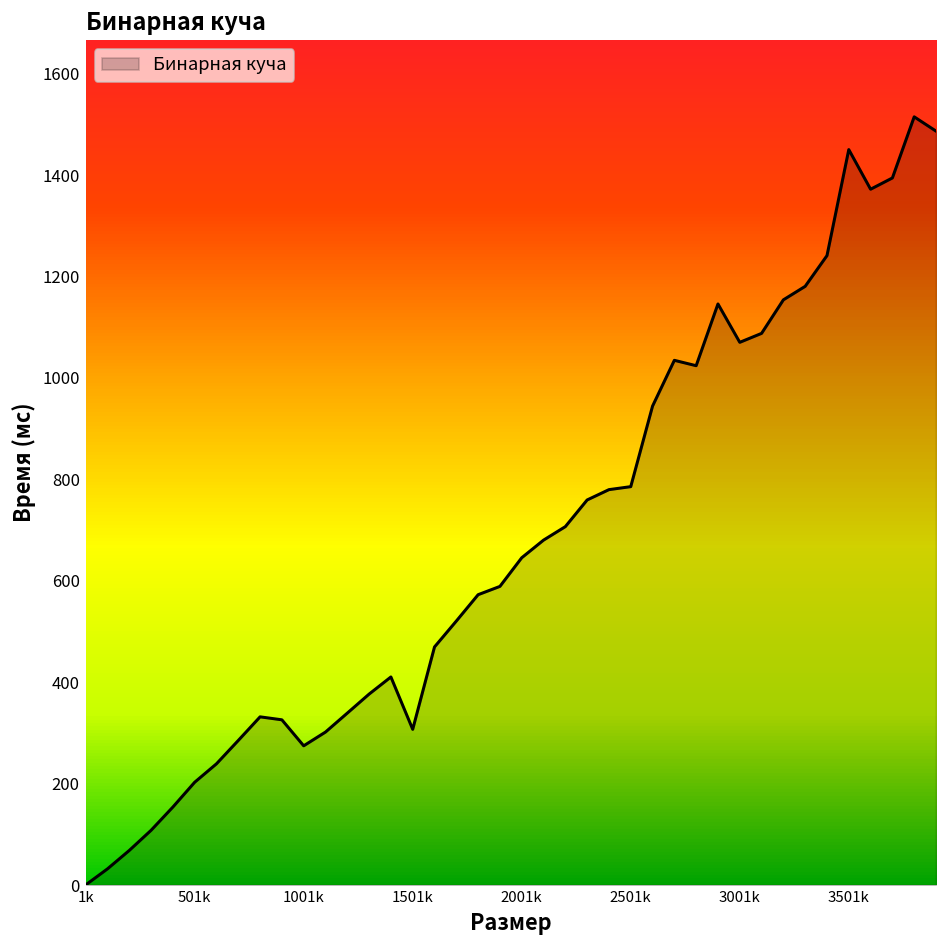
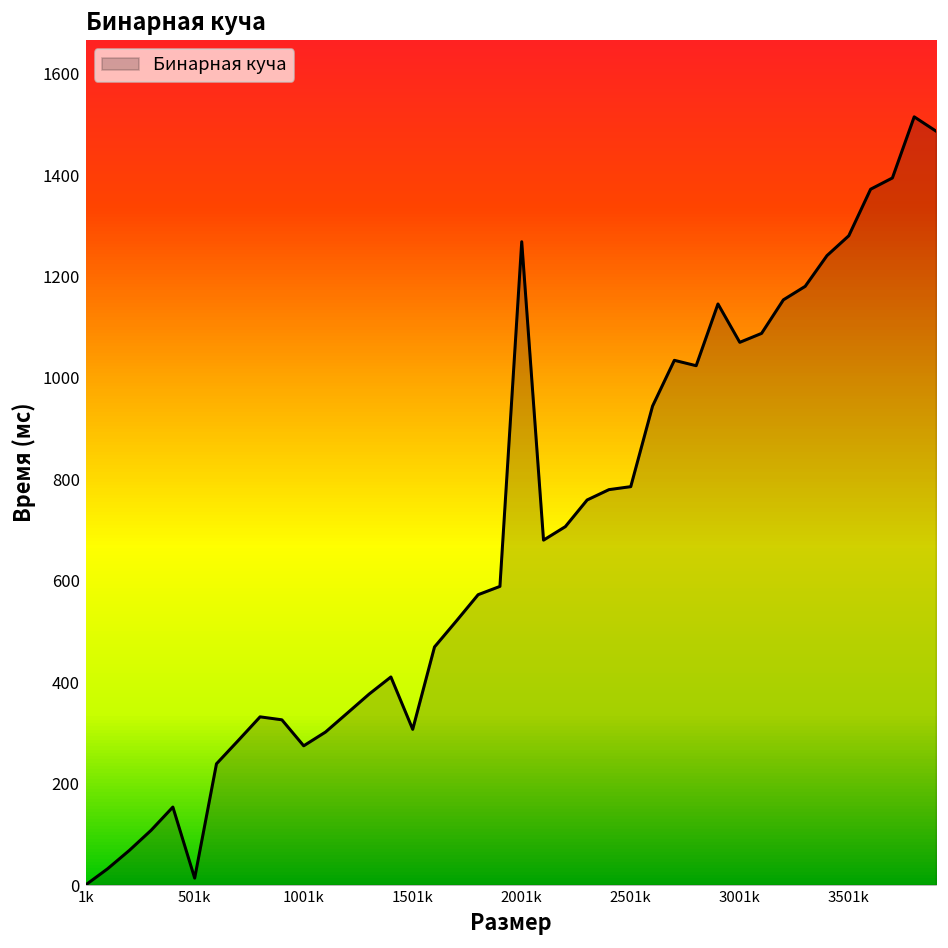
501k: 200 -> 10
2001k: 650 -> 1270
3501k: 1450 -> 1280
